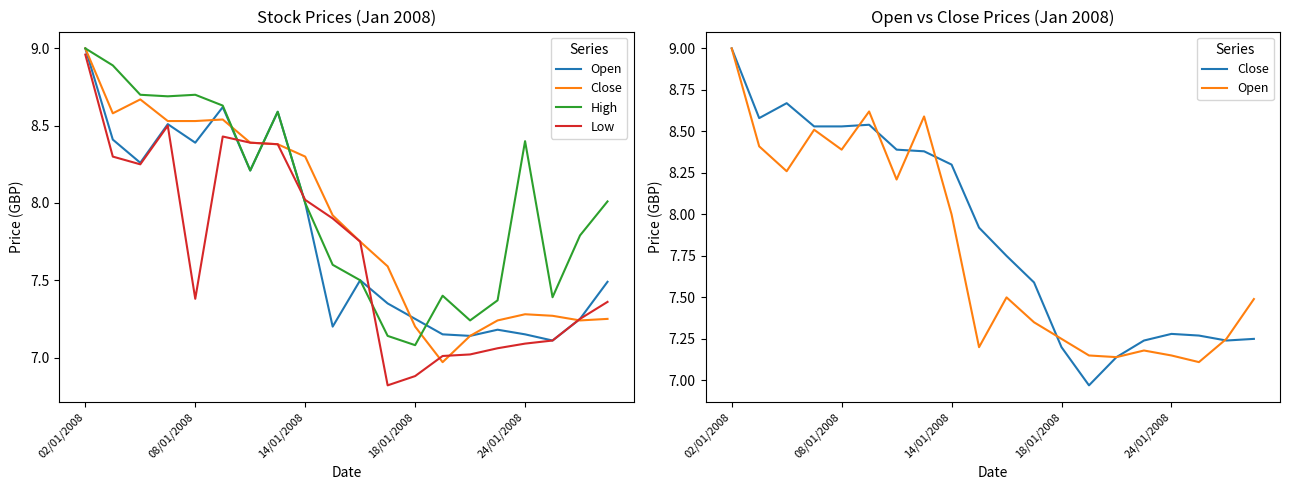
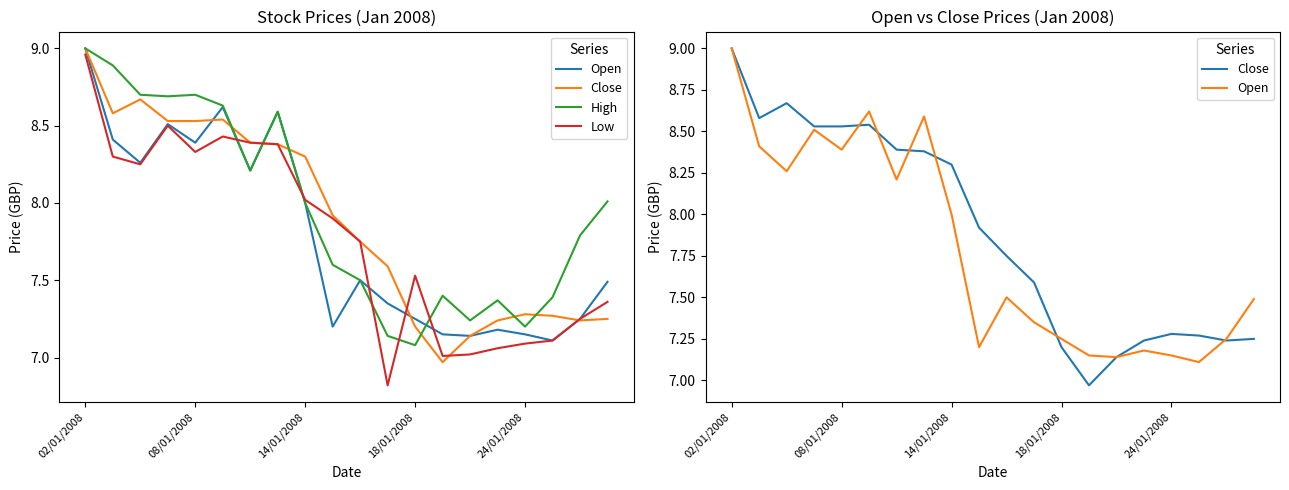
Stock Prices (Jan 2008), Low, 08/01/2008: 7.38 -> 8.33
Stock Prices (Jan 2008), Low, 18/01/2008: 6.88 -> 7.53
Stock Prices (Jan 2008), High, 24/01/2008: 8.4 -> 7.2
